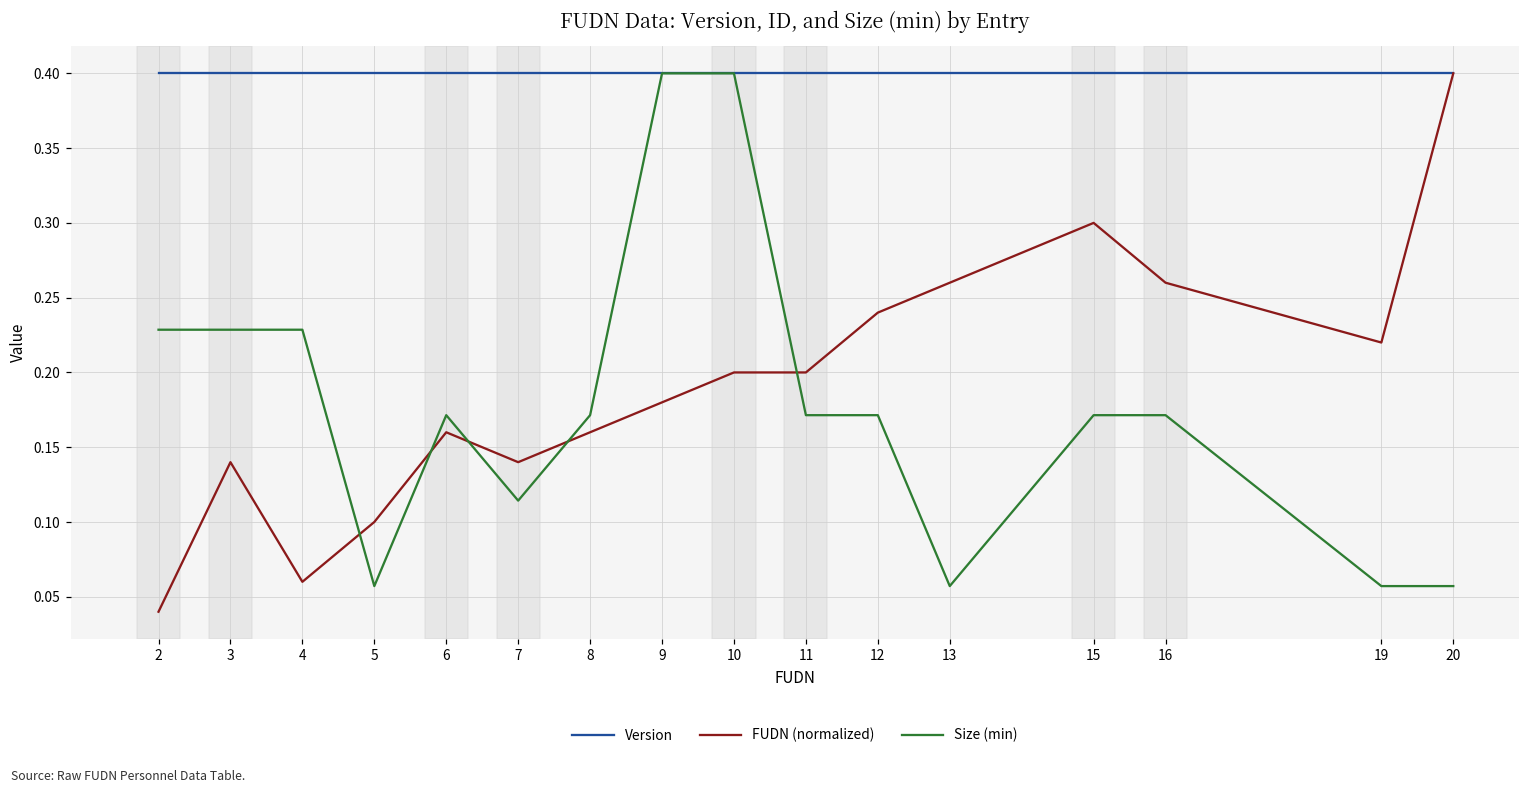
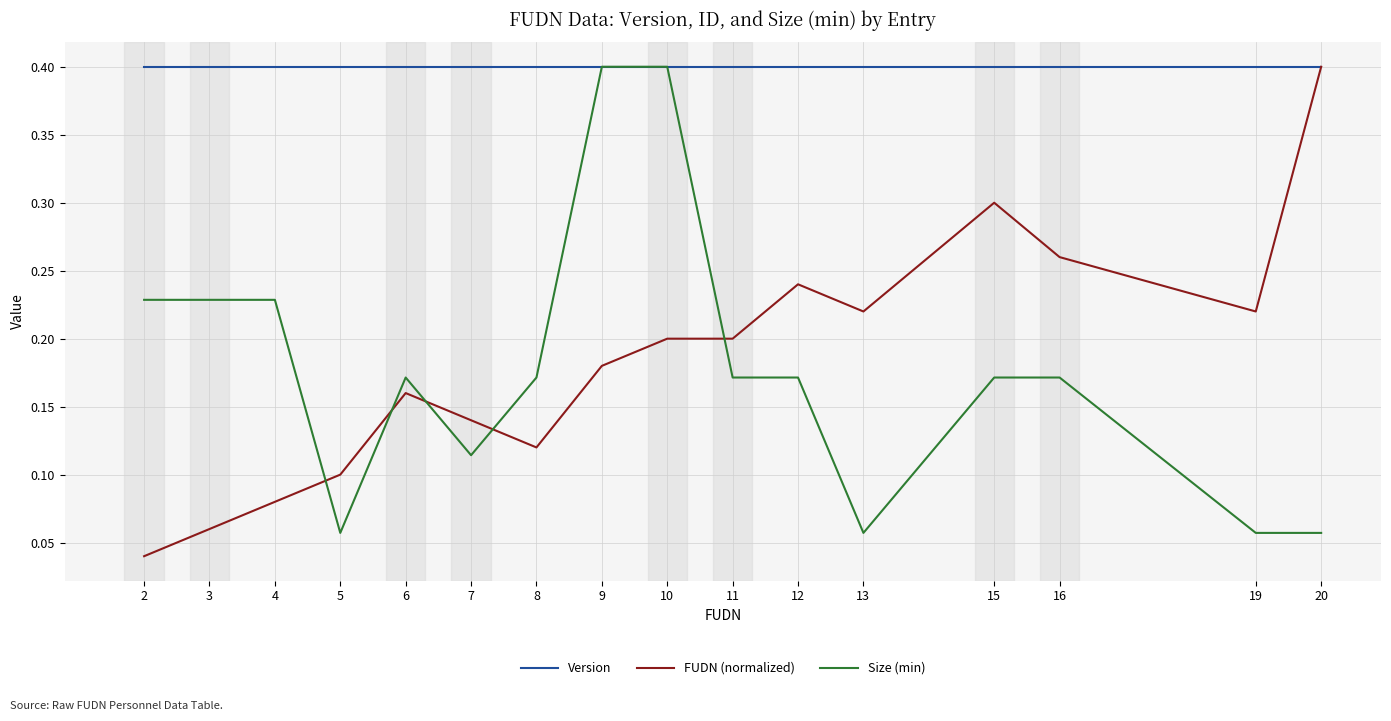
FUDN (normalized), 3: 0.140 -> 0.060
FUDN (normalized), 4: 0.060 -> 0.080
FUDN (normalized), 8: 0.160 -> 0.120
FUDN (normalized), 13: 0.260 -> 0.220
